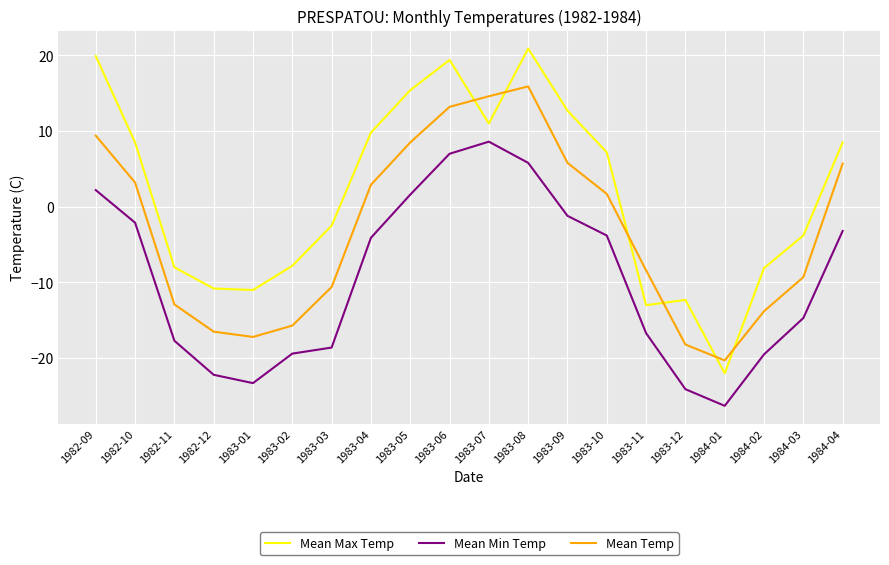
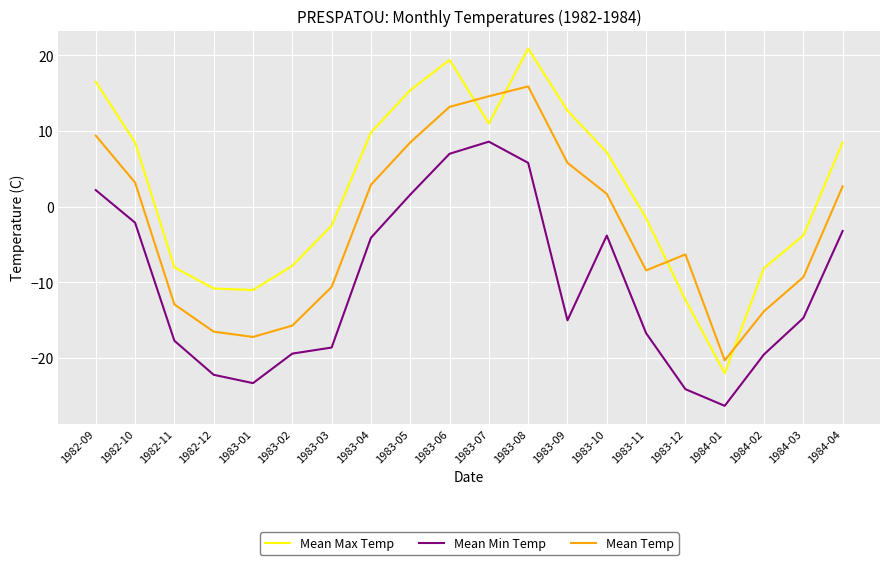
Mean Max Temp, 1982-09: 20 -> 17
Mean Min Temp, 1983-09: -1 -> -15
Mean Max Temp, 1983-11: -13 -> -2
Mean Temp, 1983-12: -18 -> -6
Mean Temp, 1984-04: 6 -> 3
